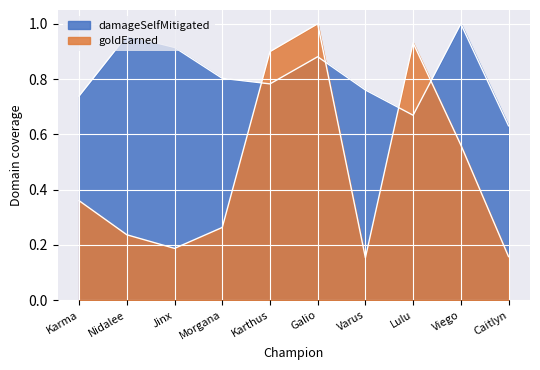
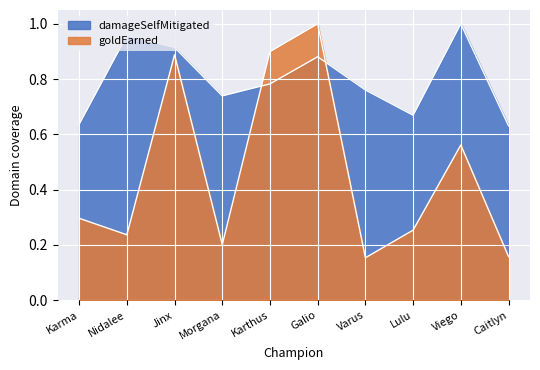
damageSelfMitigated, Karma: 0.74 -> 0.64
goldEarned, Karma: 0.36 -> 0.30
goldEarned, Jinx: 0.19 -> 0.89
damageSelfMitigated, Morgana: 0.80 -> 0.74
goldEarned, Morgana: 0.26 -> 0.20
goldEarned, Lulu: 0.93 -> 0.25
